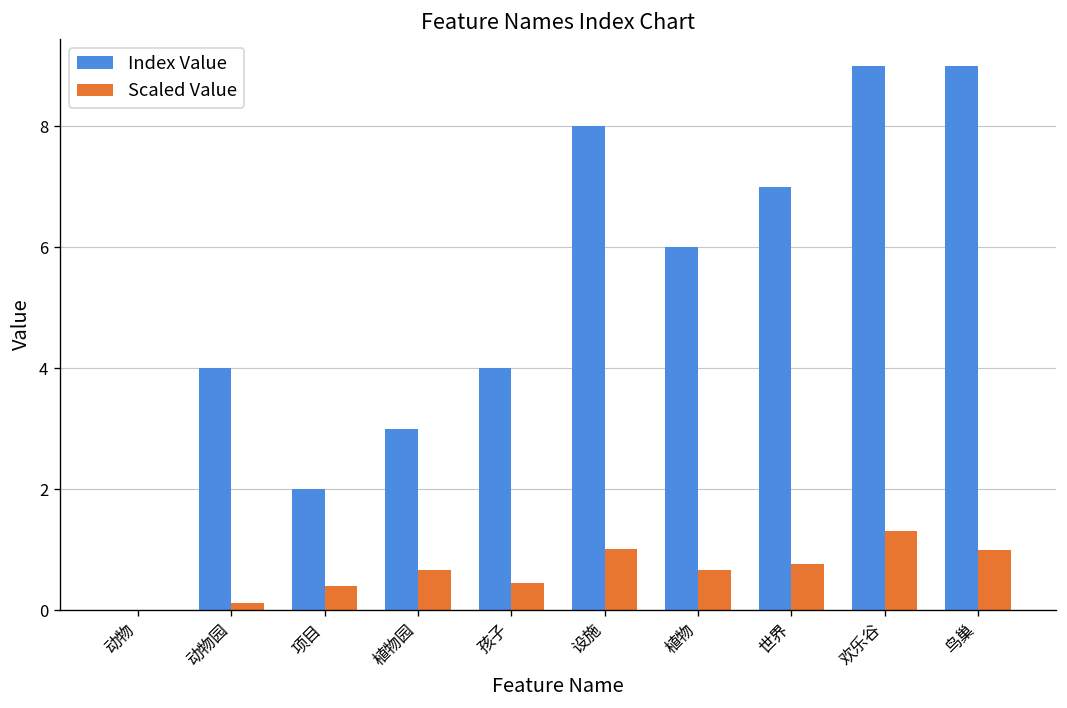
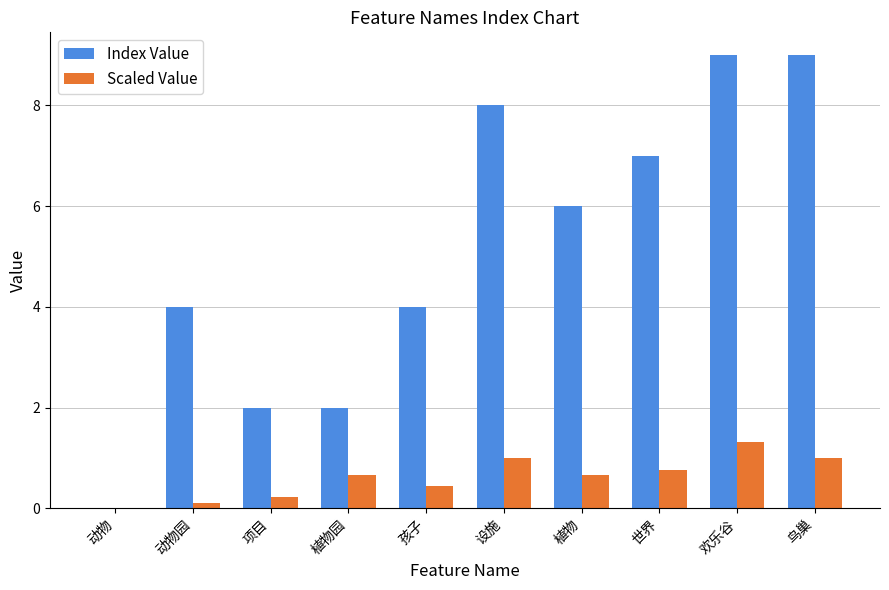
Scaled Value, 项目: 0.4 -> 0.2
Index Value, 植物园: 3 -> 2
